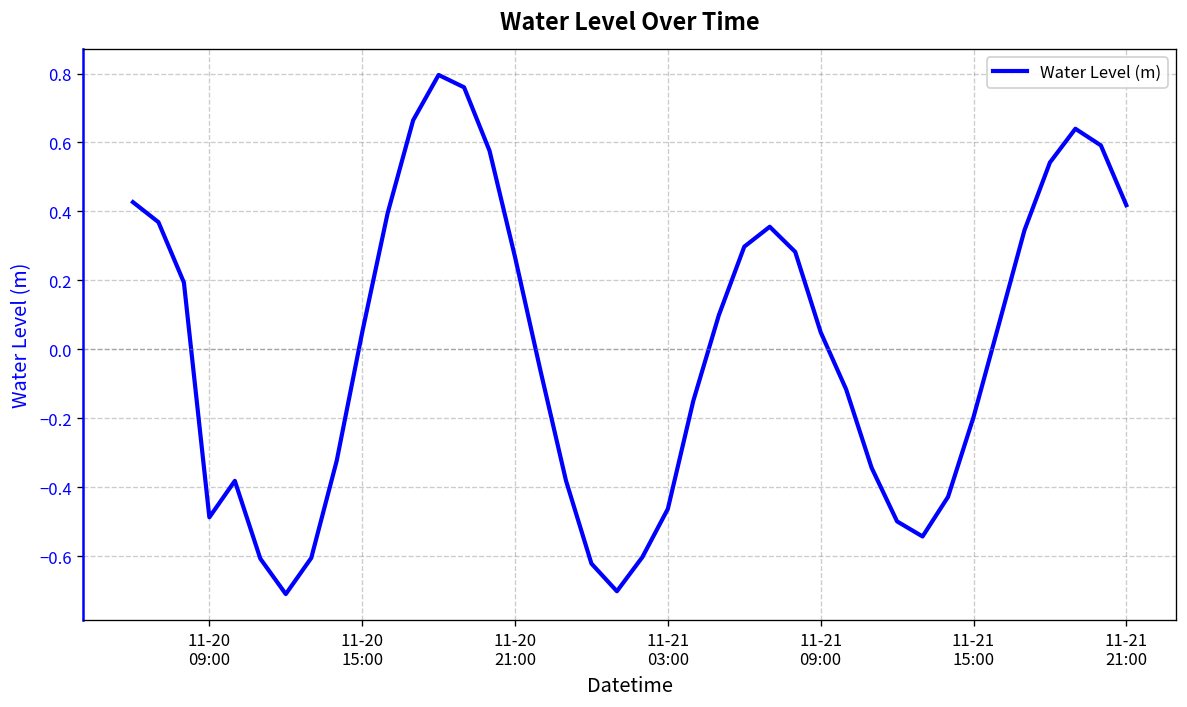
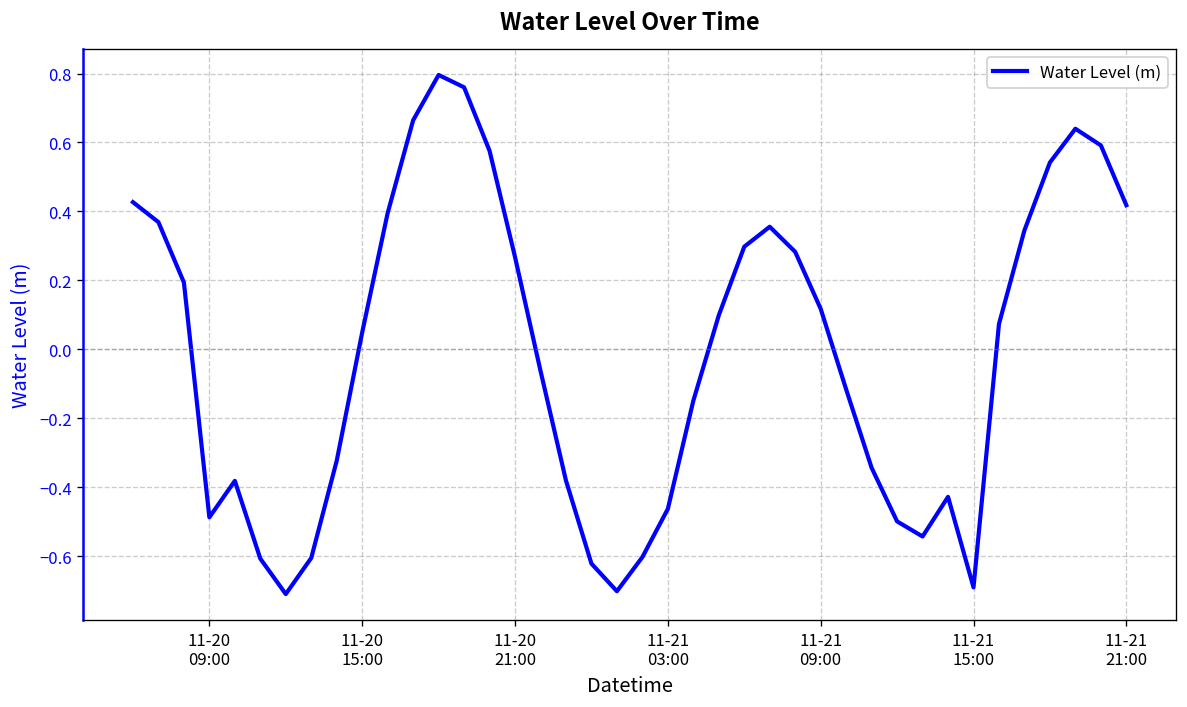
11-21 09:00: 0.05 -> 0.12
11-21 15:00: -0.20 -> -0.69
